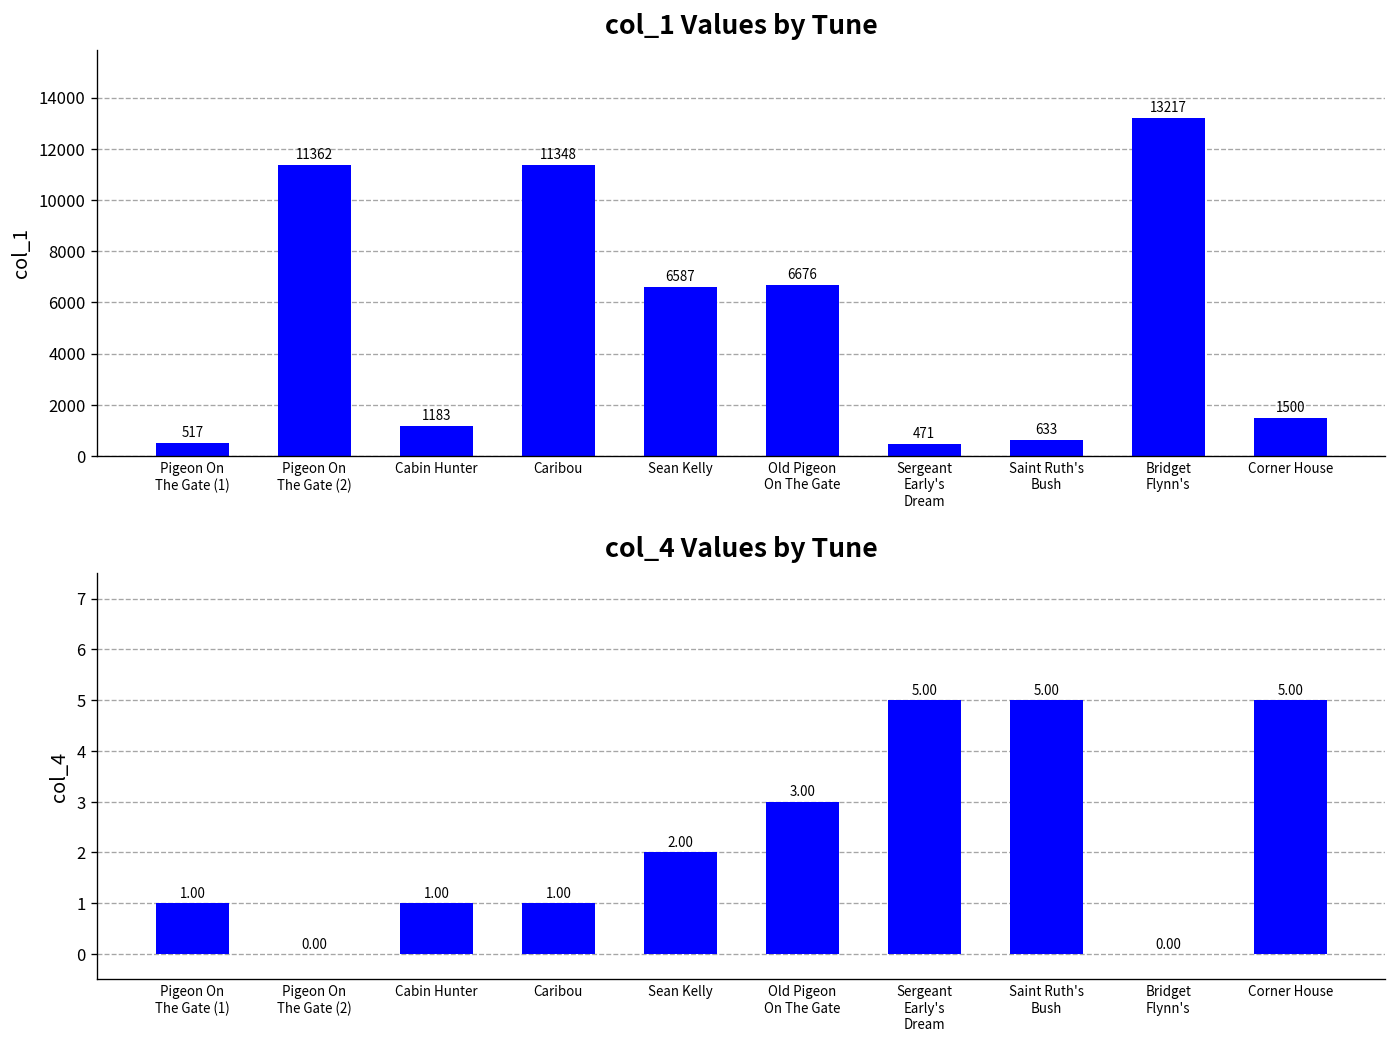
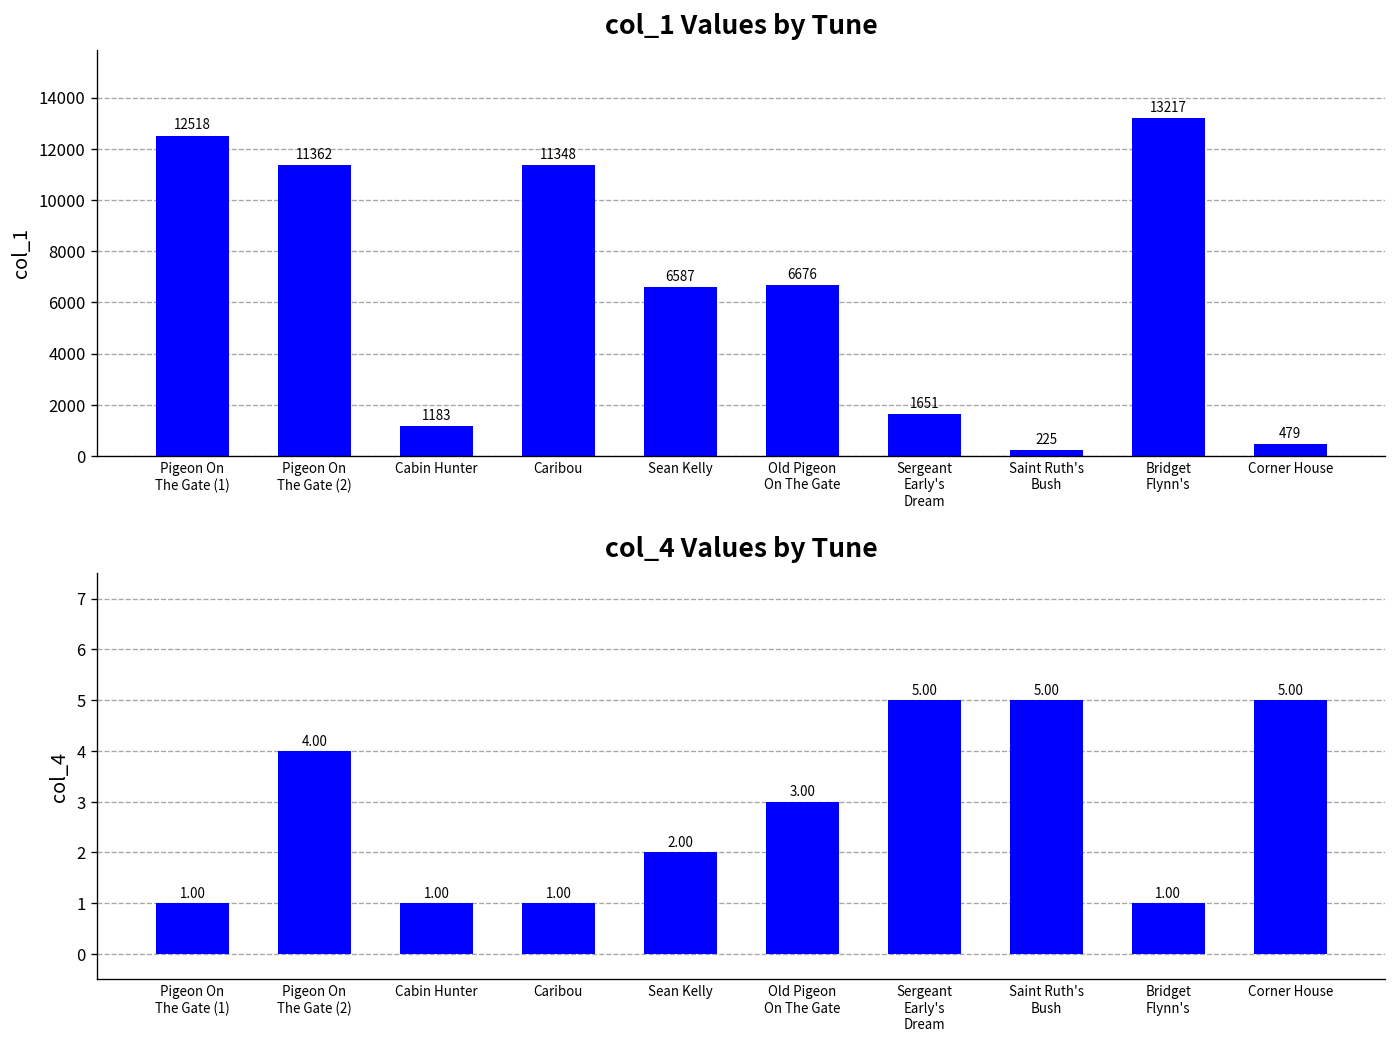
col_1 Values by Tune, Pigeon On The Gate (1): 517 -> 12518
col_1 Values by Tune, Sergeant Early's Dream: 471 -> 1651
col_1 Values by Tune, Saint Ruth's Bush: 633 -> 225
col_1 Values by Tune, Corner House: 1500 -> 479
col_4 Values by Tune, Pigeon On The Gate (2): 0.00 -> 4.00
col_4 Values by Tune, Bridget Flynn's: 0.00 -> 1.00
